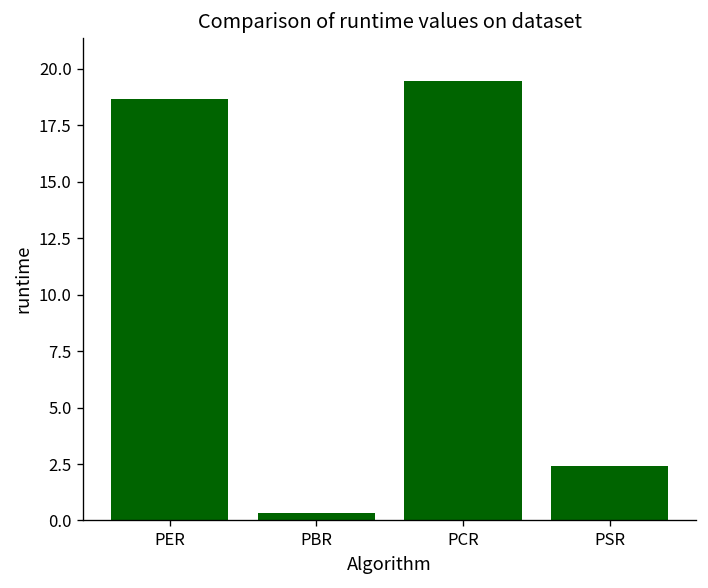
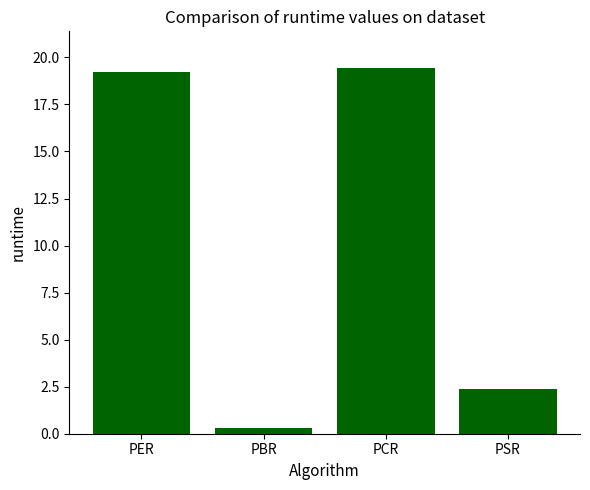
PER: 18.7 -> 19.2
